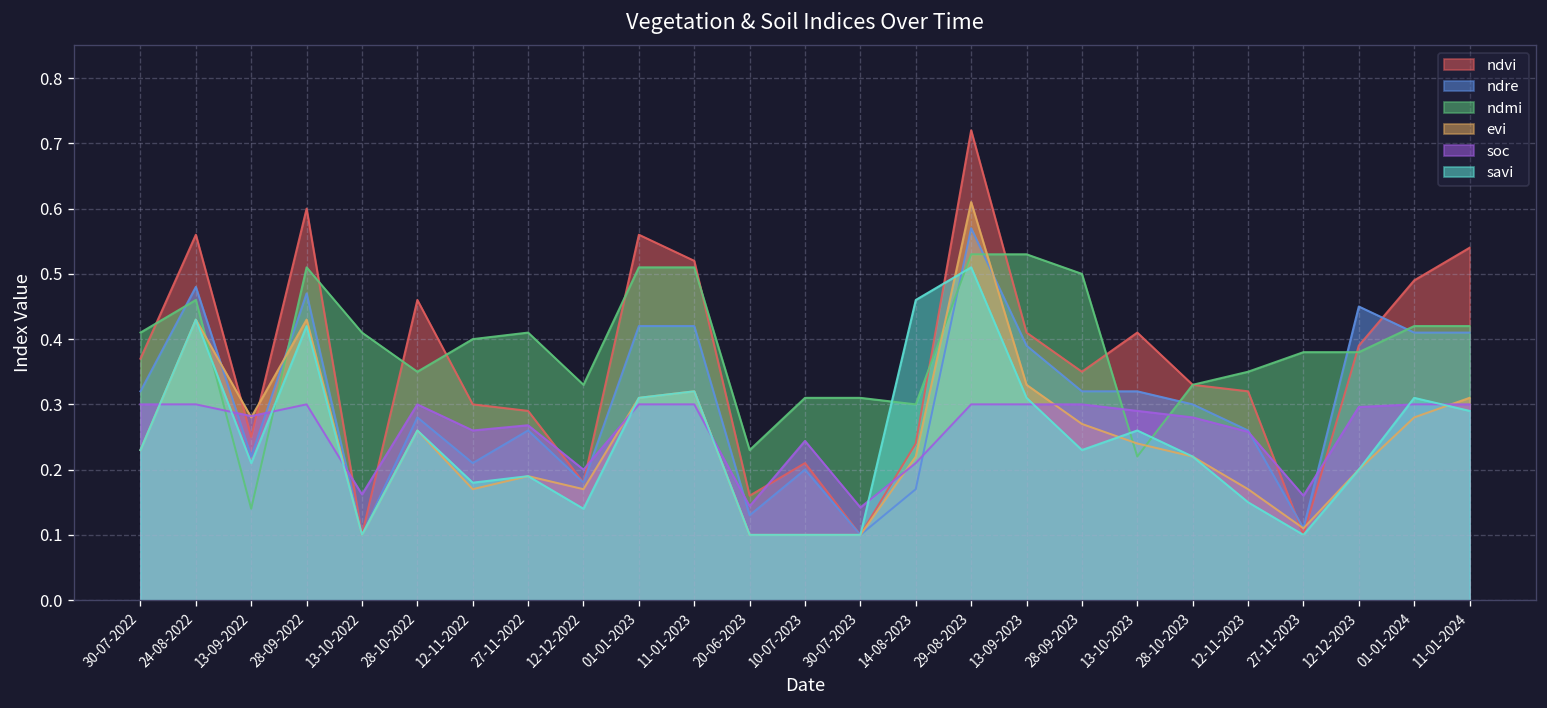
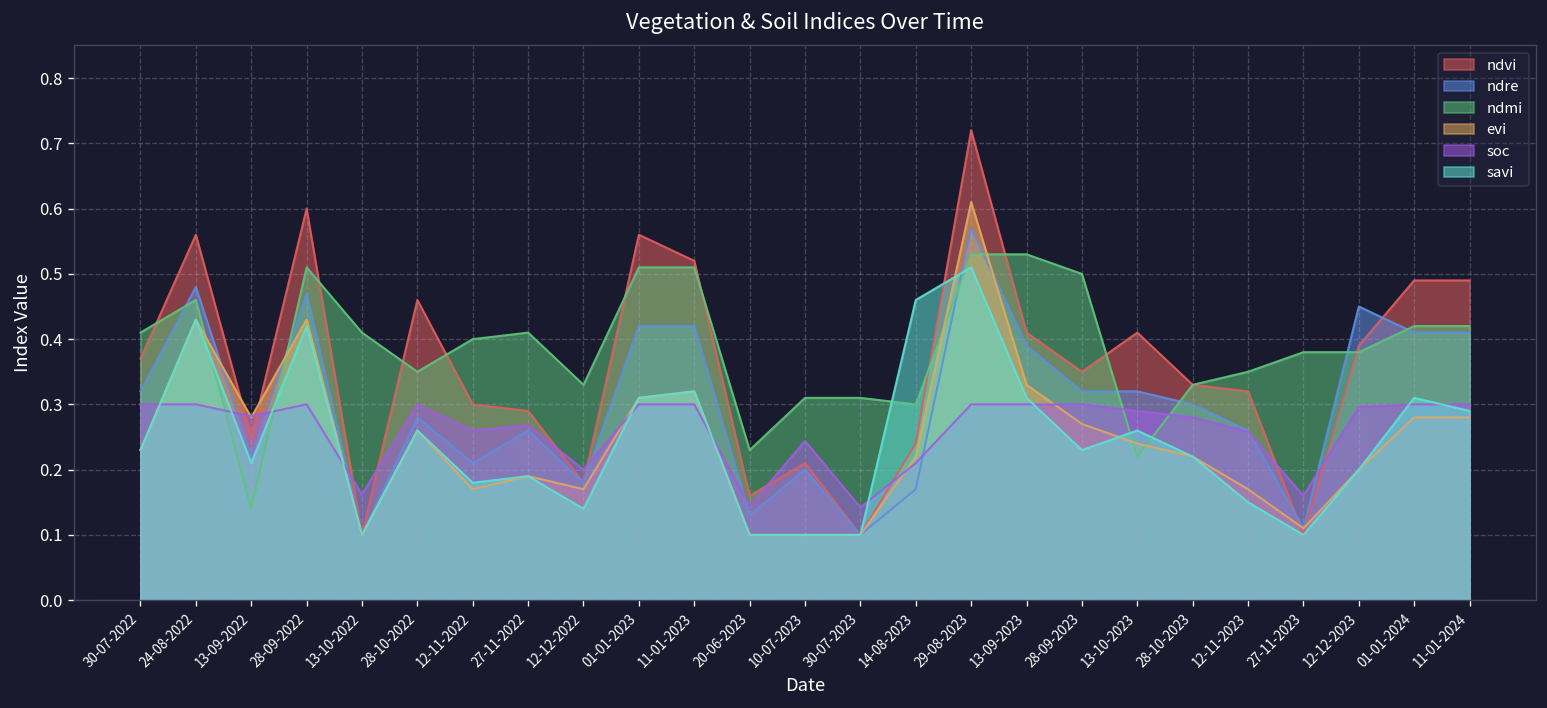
ndvi, 11-01-2024: 0.54 -> 0.49
evi, 11-01-2024: 0.31 -> 0.28
